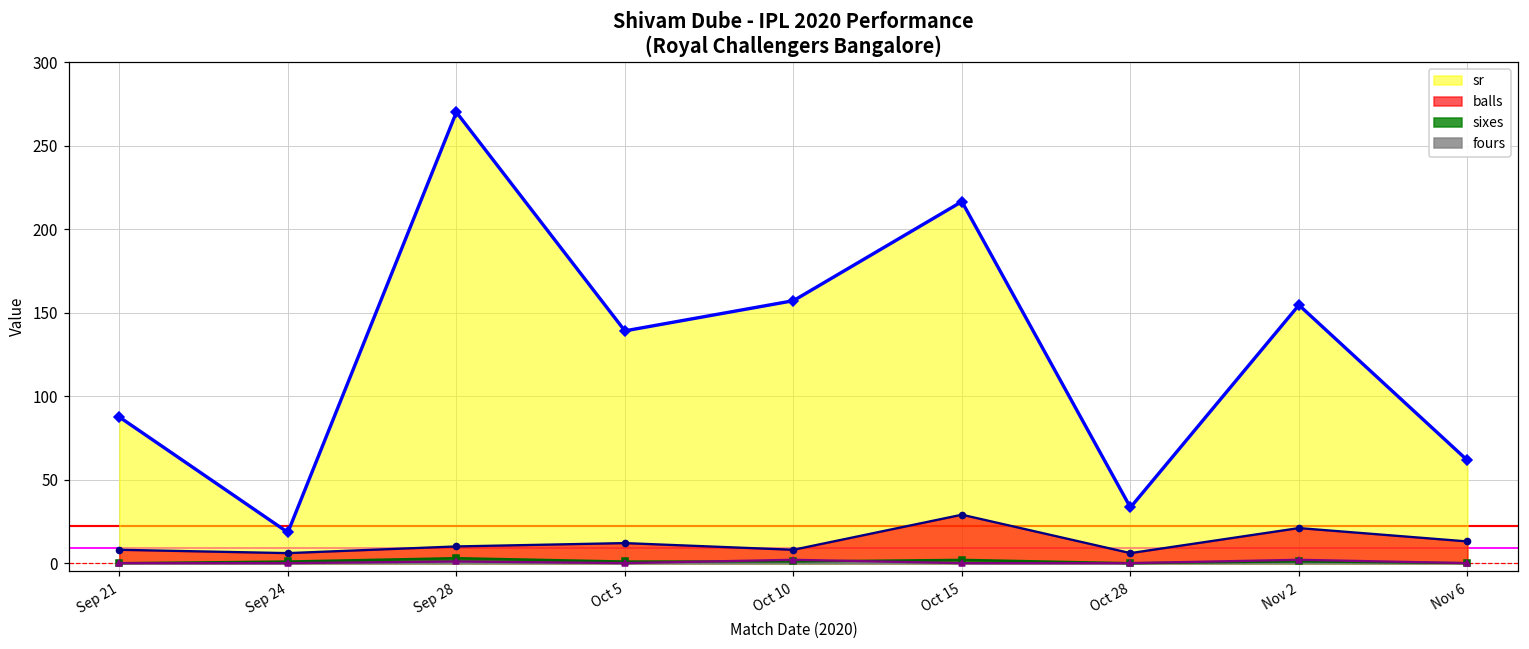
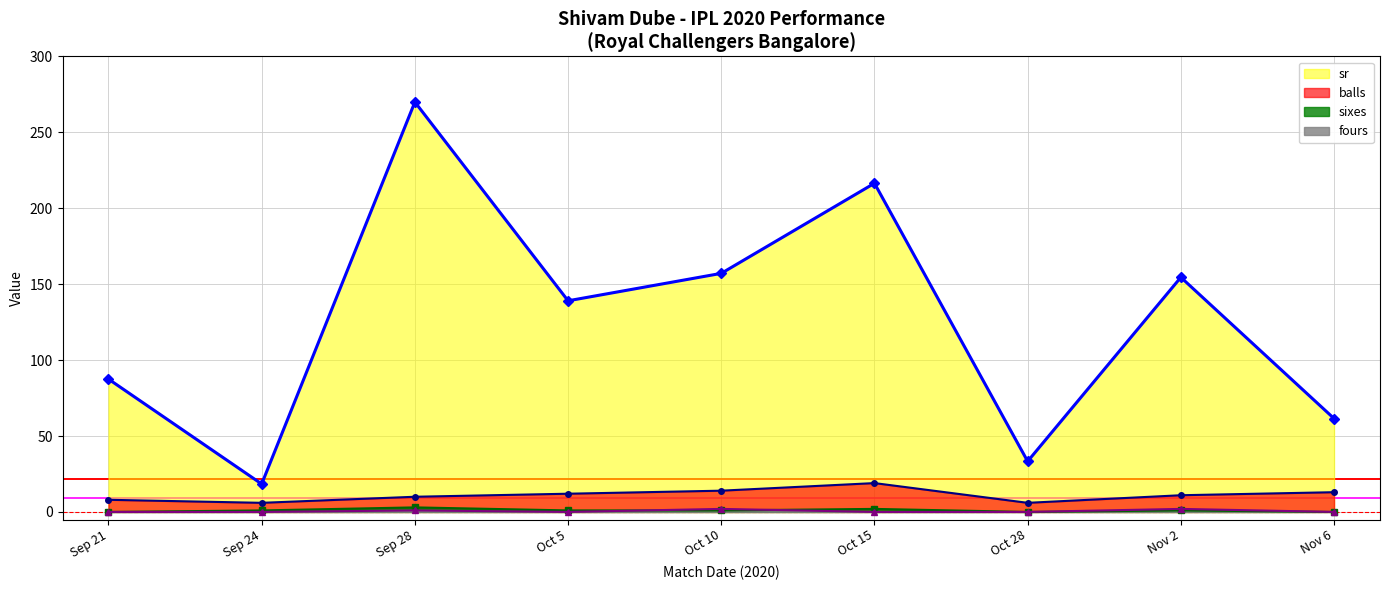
balls, Oct 10: 8 -> 14
balls, Oct 15: 29 -> 19
balls, Nov 2: 21 -> 11
